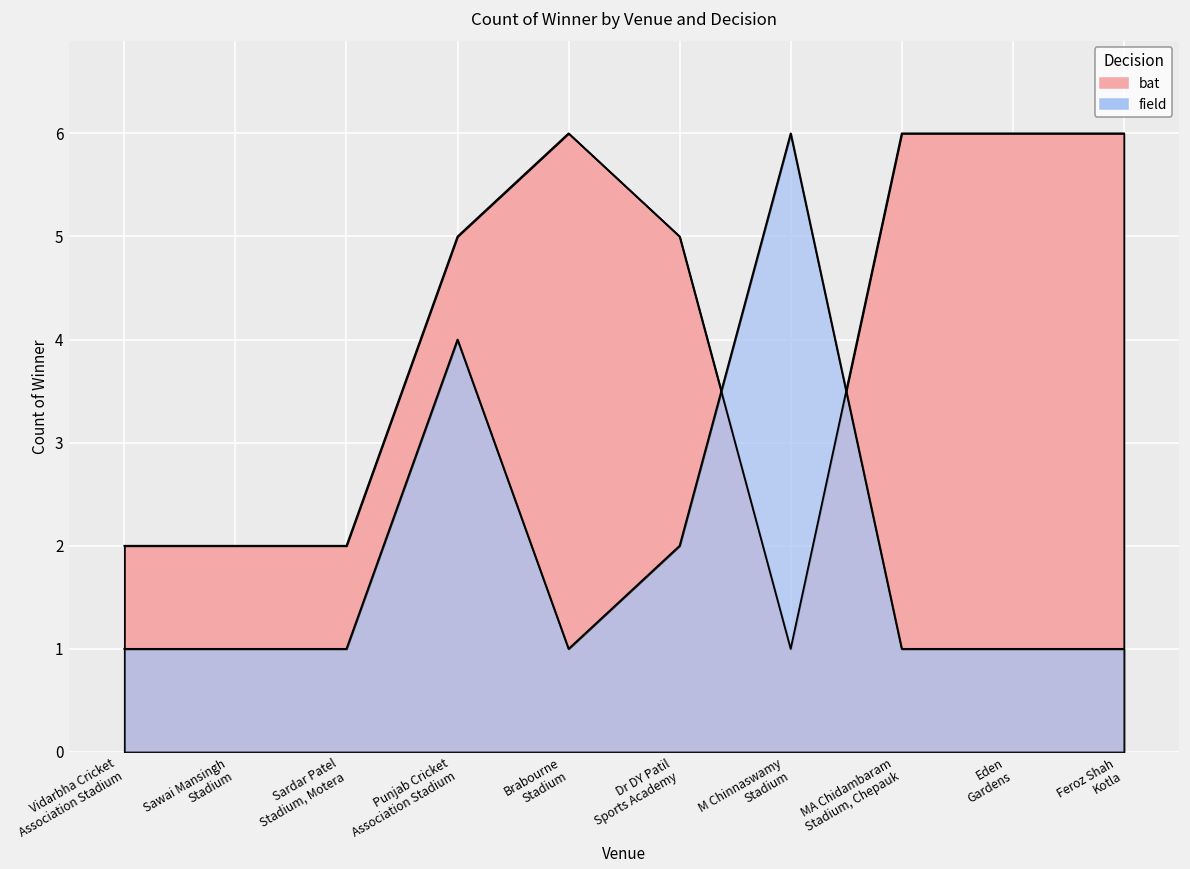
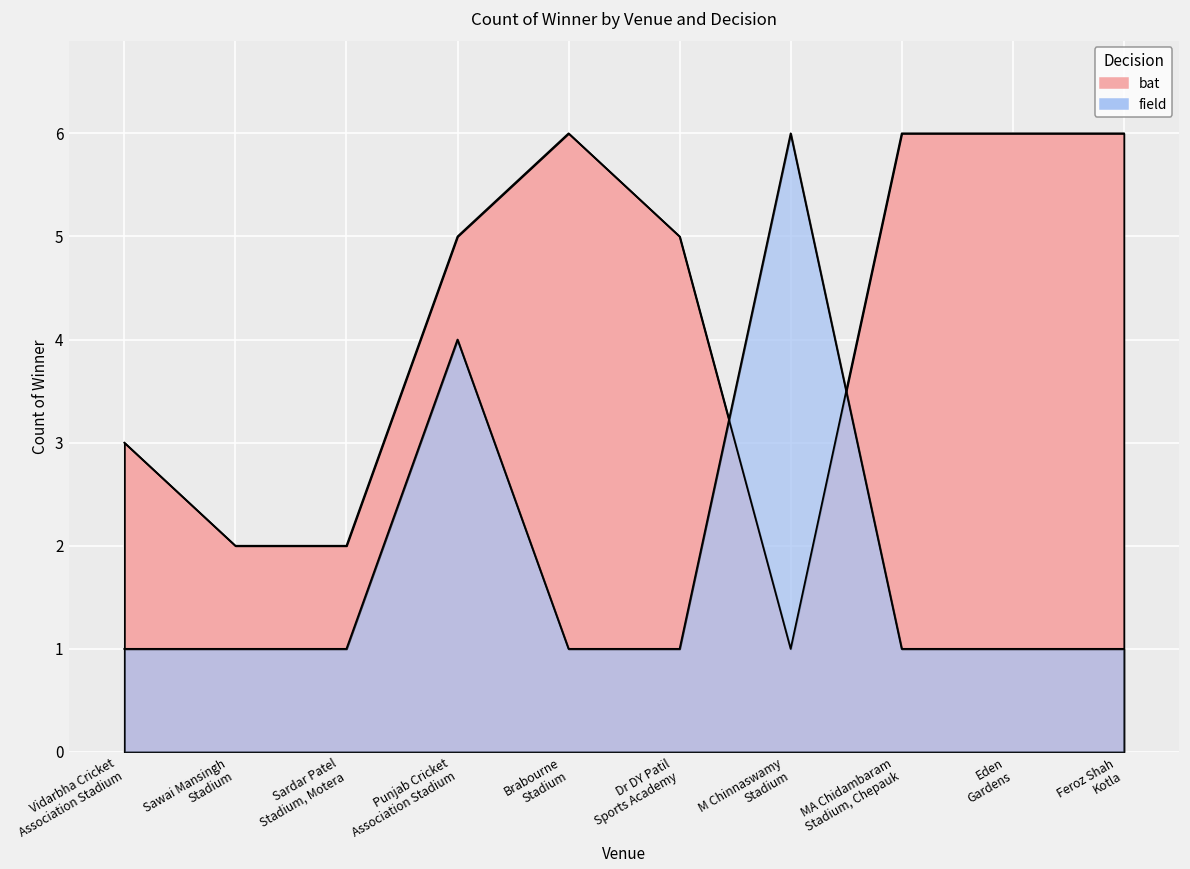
bat, Vidarbha Cricket Association Stadium: 2 -> 3
field, Dr DY Patil Sports Academy: 2 -> 1
